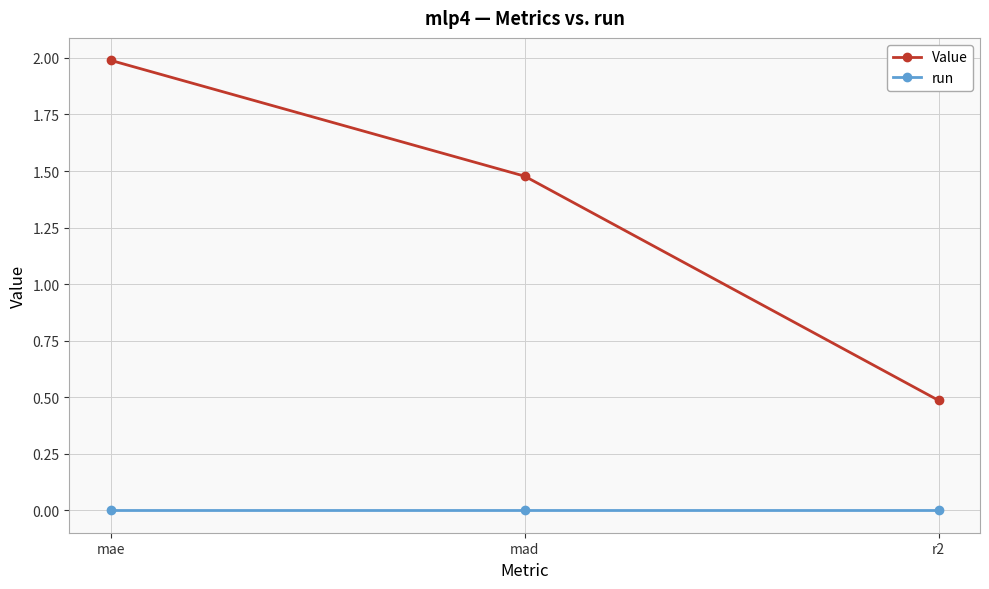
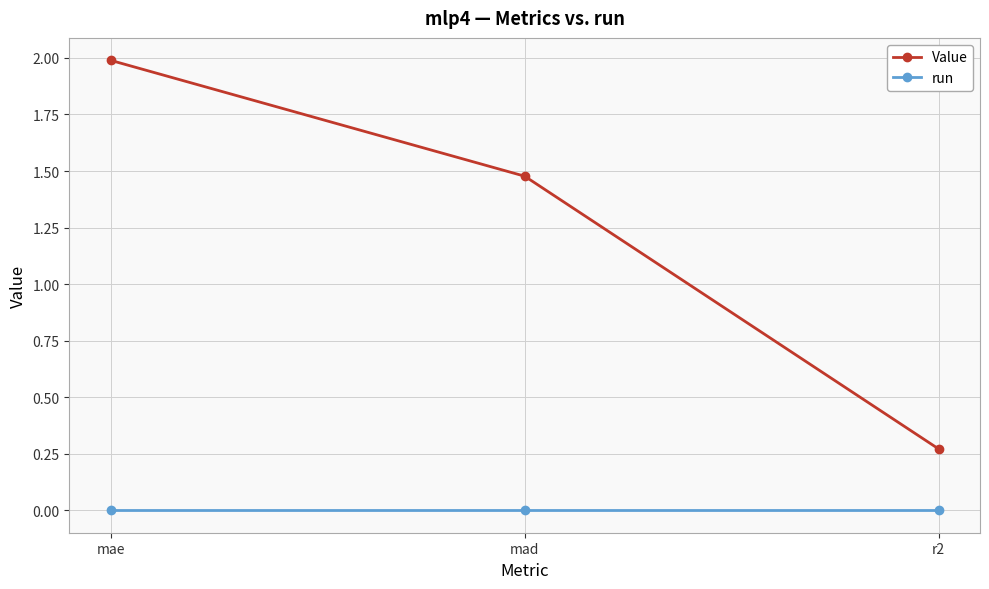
Value, r2: 0.49 -> 0.27
